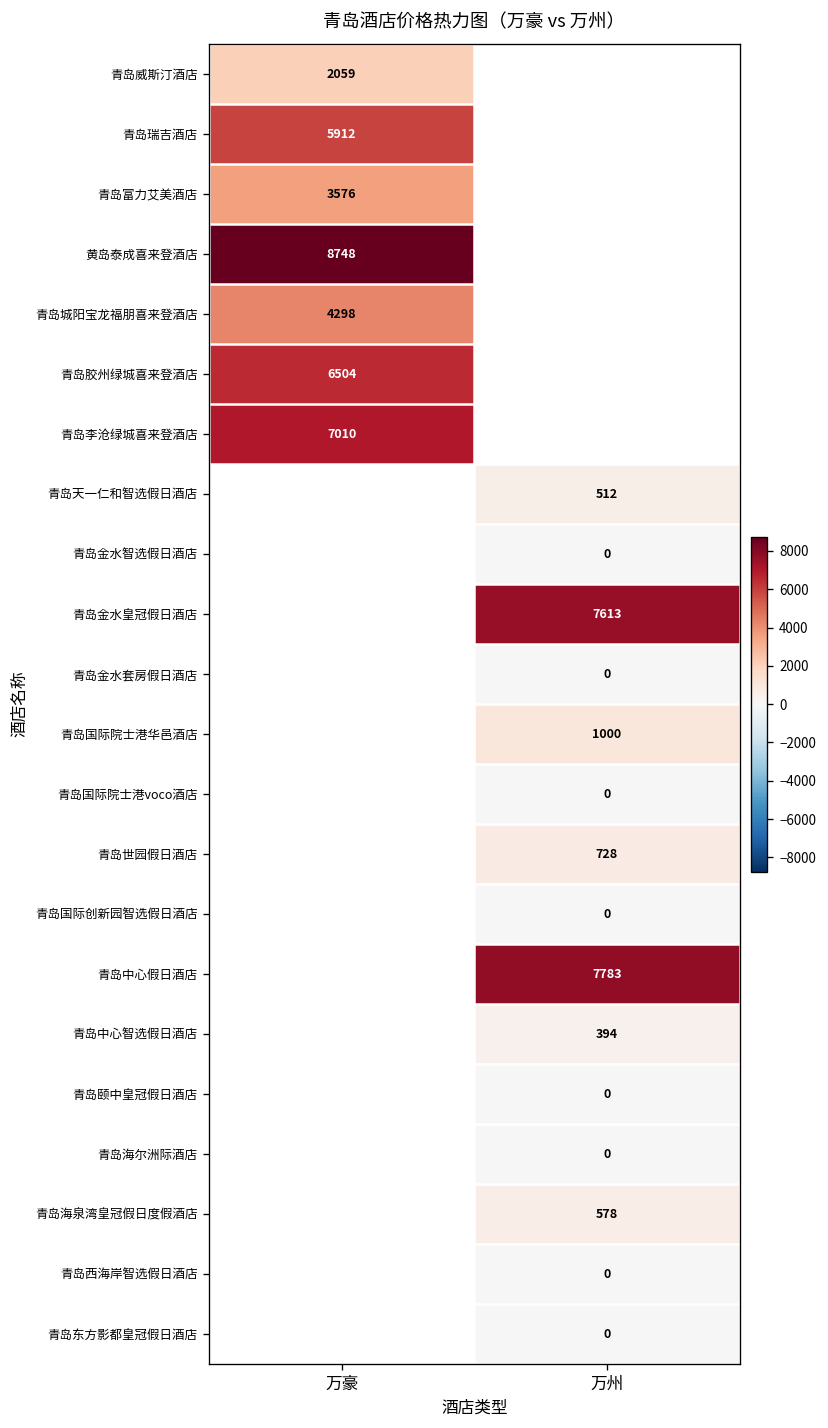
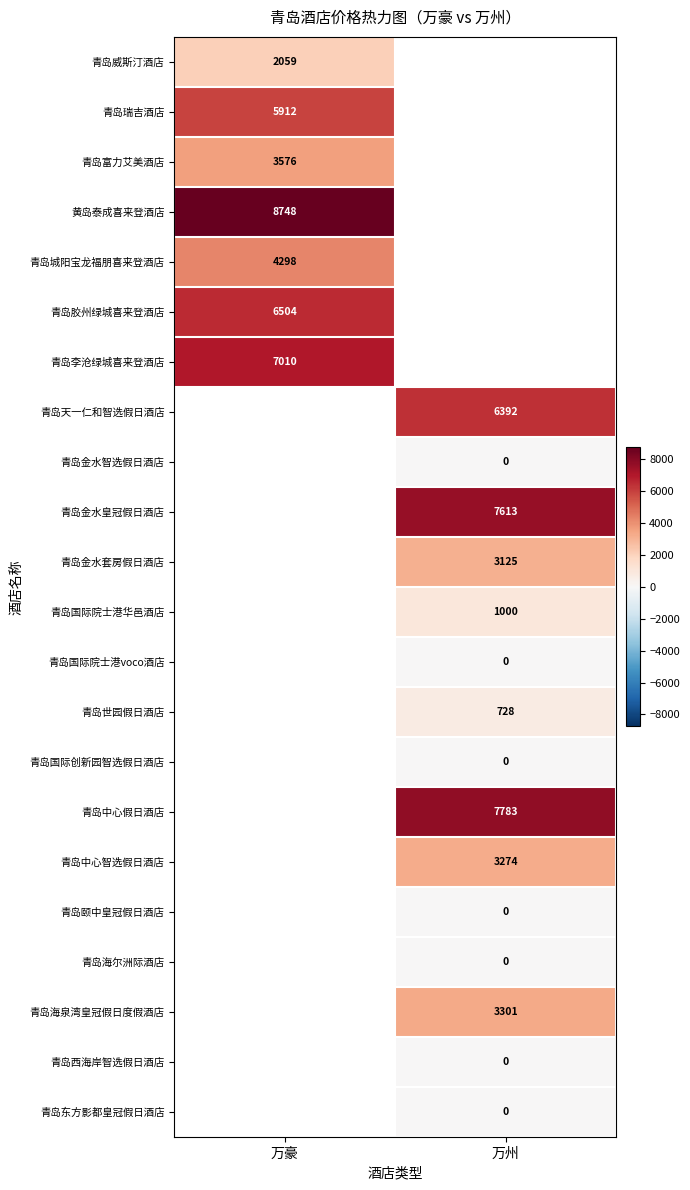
青岛天一仁和智选假日酒店, 万州: 512 -> 6392
青岛金水套房假日酒店, 万州: 0 -> 3125
青岛中心智选假日酒店, 万州: 394 -> 3274
青岛海泉湾皇冠假日度假酒店, 万州: 578 -> 3301
